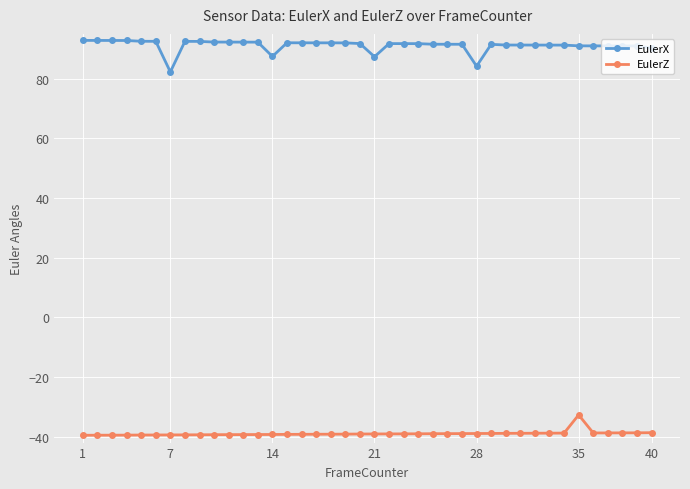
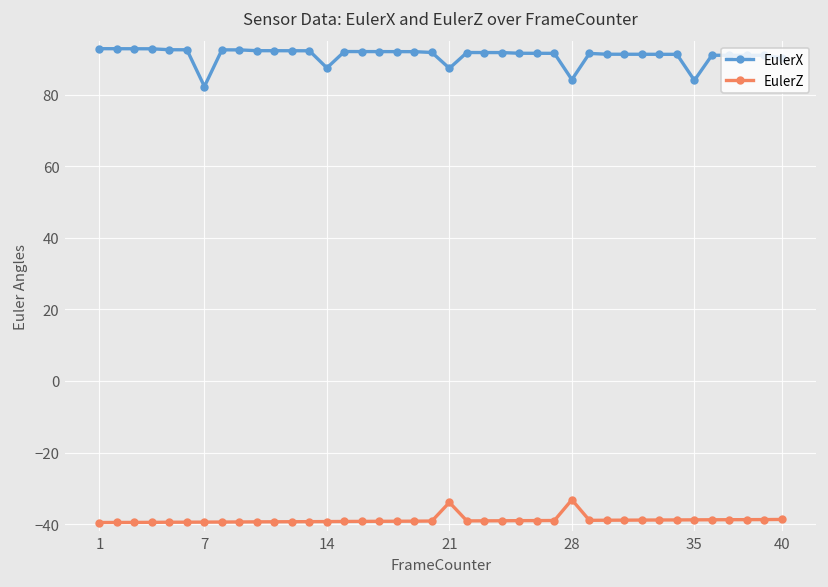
EulerZ, 21: -39 -> -34
EulerZ, 28: -39 -> -33
EulerX, 35: 91 -> 84
EulerZ, 35: -33 -> -39
